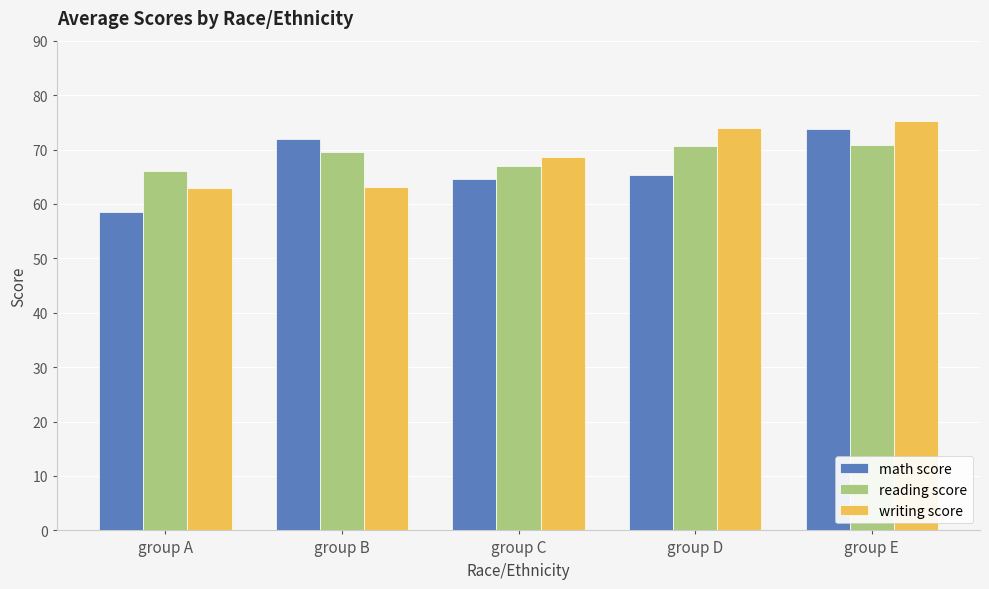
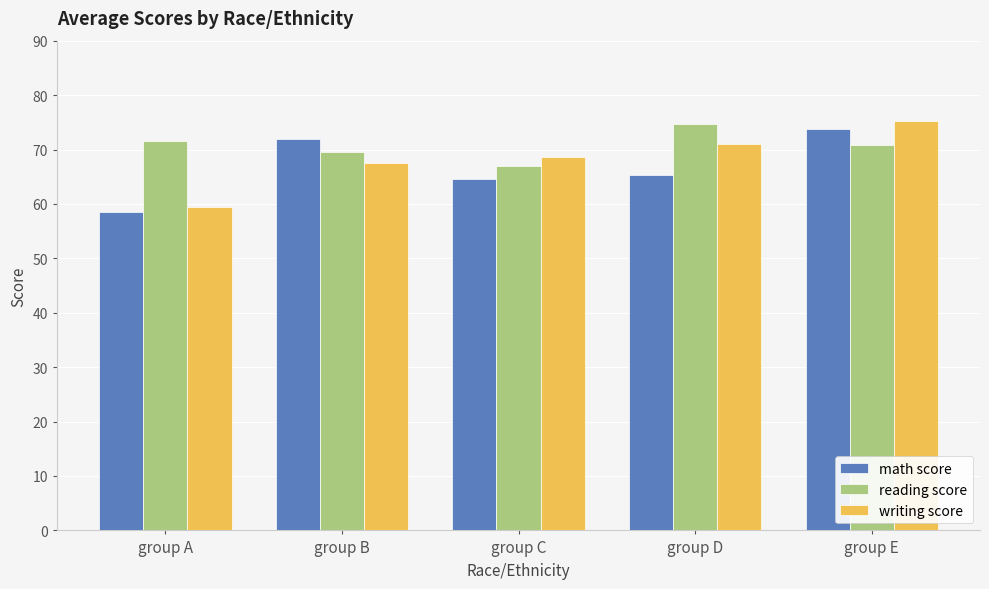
reading score, group A: 66 -> 72
writing score, group A: 63 -> 60
writing score, group B: 63 -> 68
reading score, group D: 71 -> 75
writing score, group D: 74 -> 71
